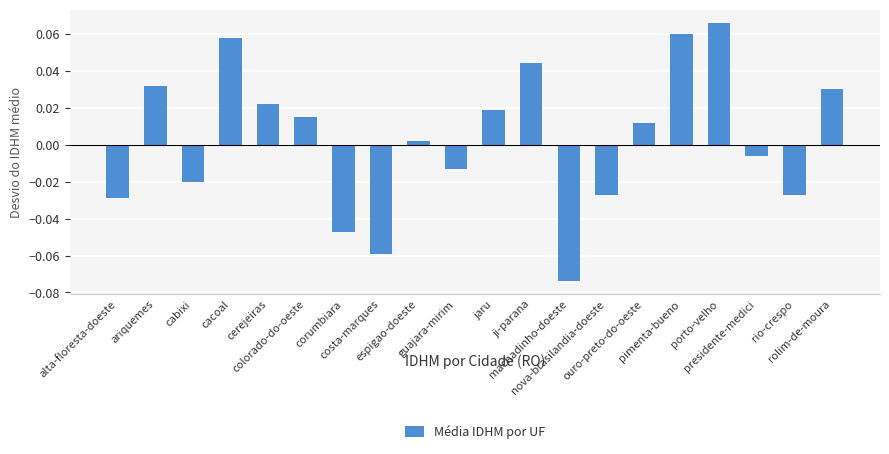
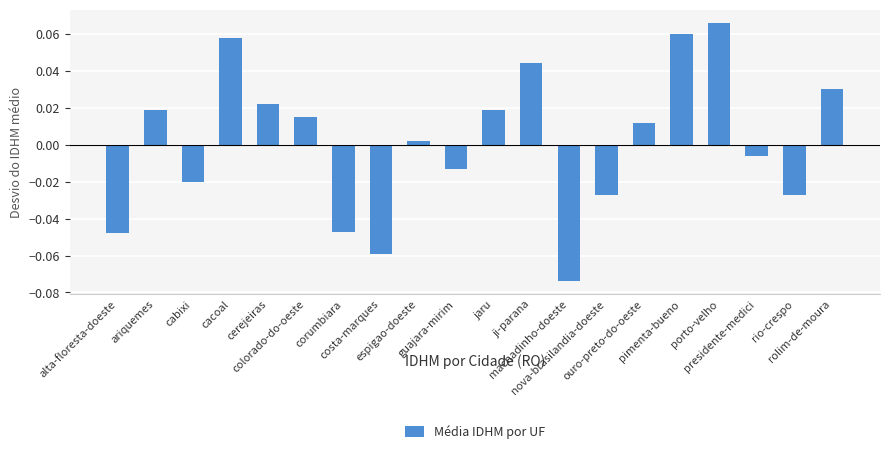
alta-floresta-doeste: -0.029 -> -0.048
ariquemes: 0.032 -> 0.019
